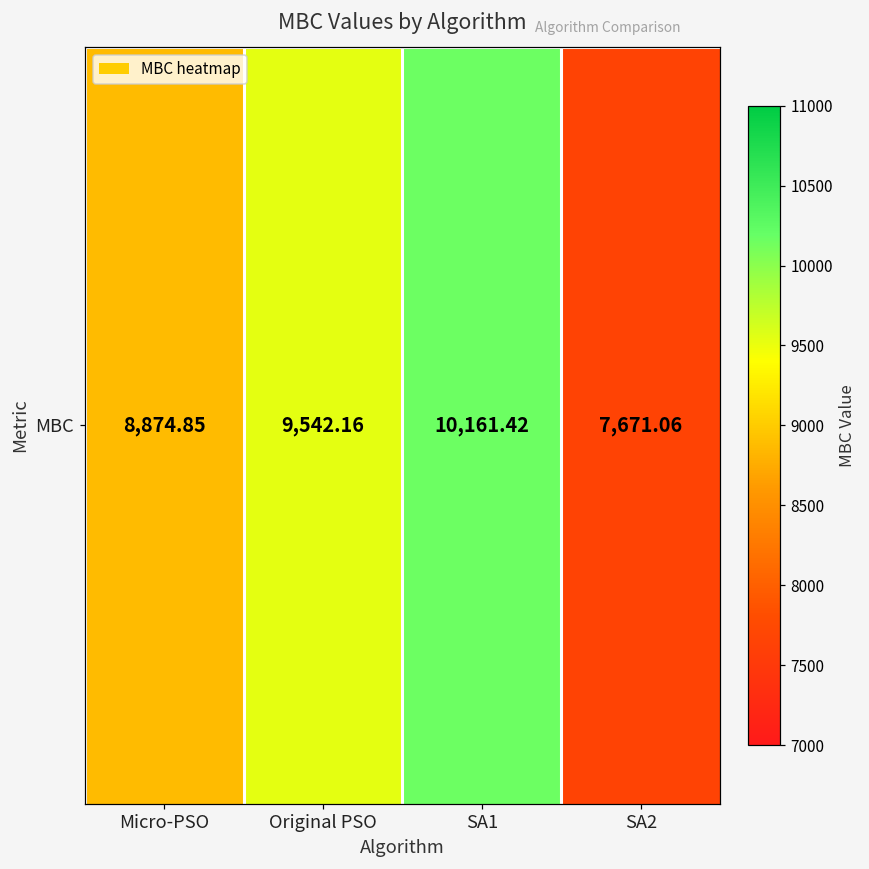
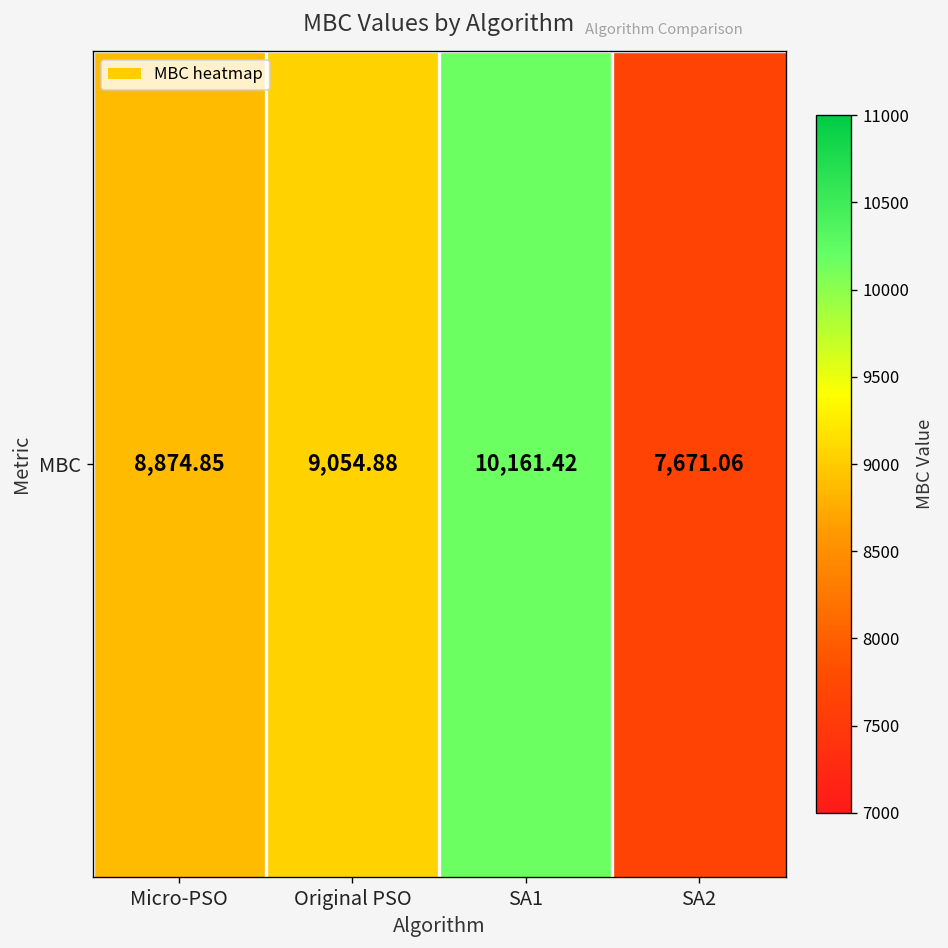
MBC, Original PSO: 9,542.16 -> 9,054.88
